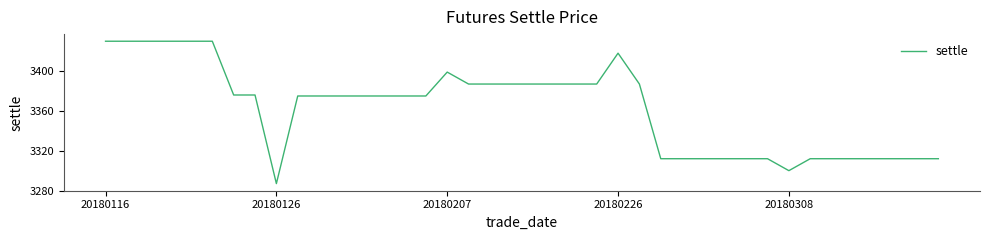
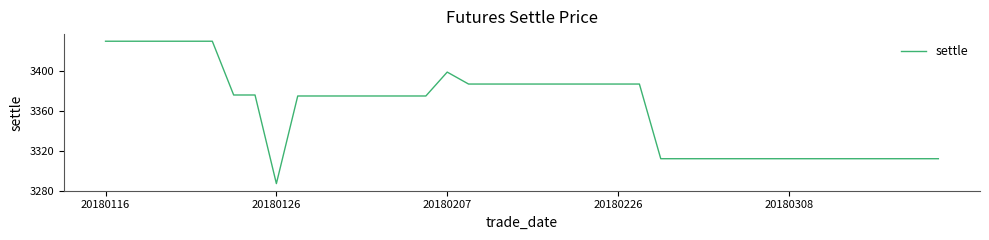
20180226: 3420 -> 3390
20180308: 3300 -> 3310
